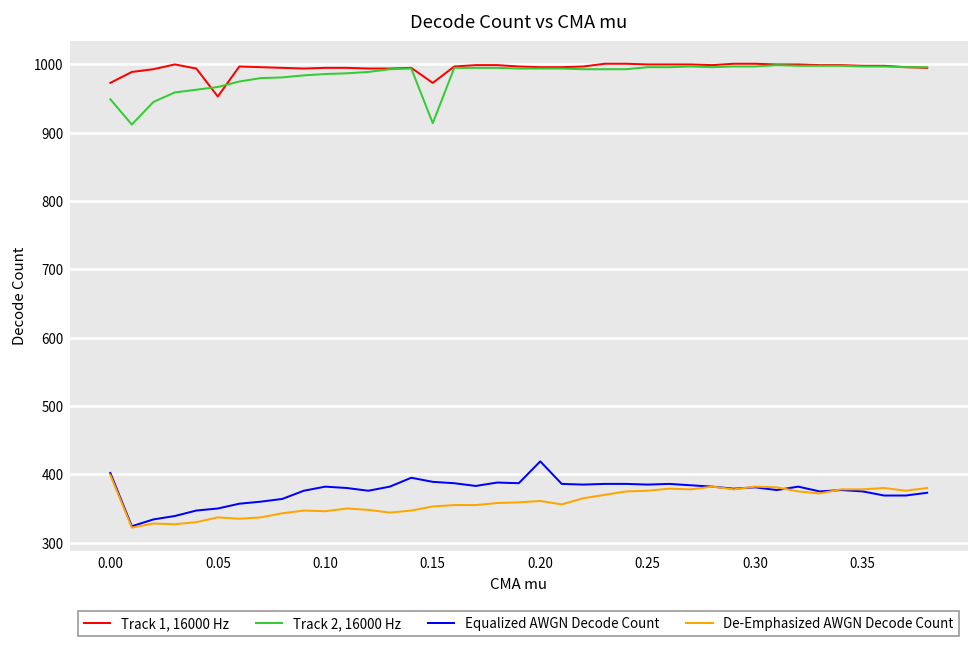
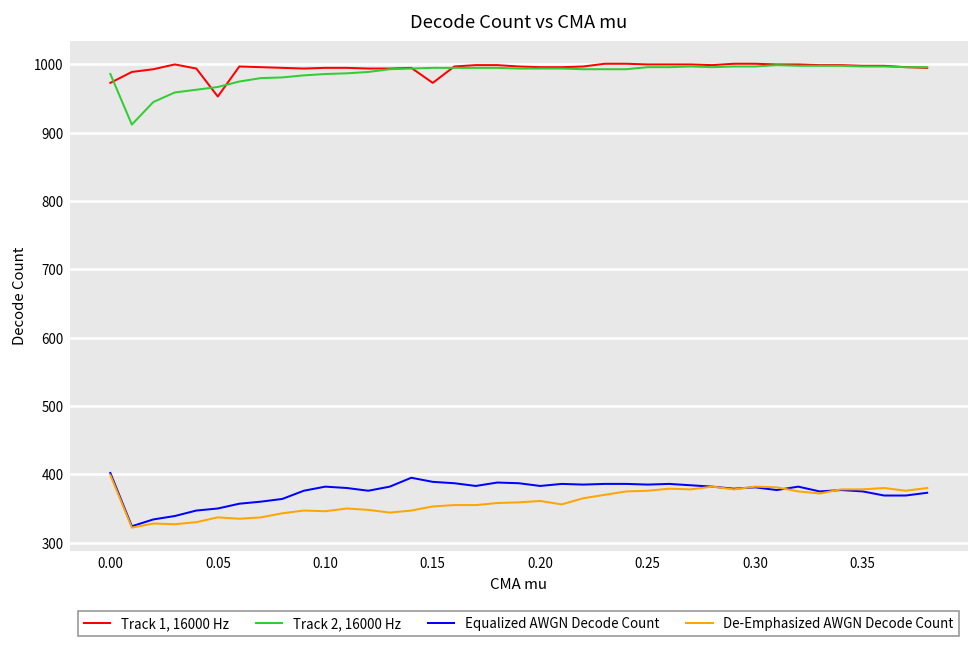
Track 2, 16000 Hz, 0.00: 950 -> 990
Track 2, 16000 Hz, 0.15: 910 -> 1000
Equalized AWGN Decode Count, 0.20: 420 -> 380
